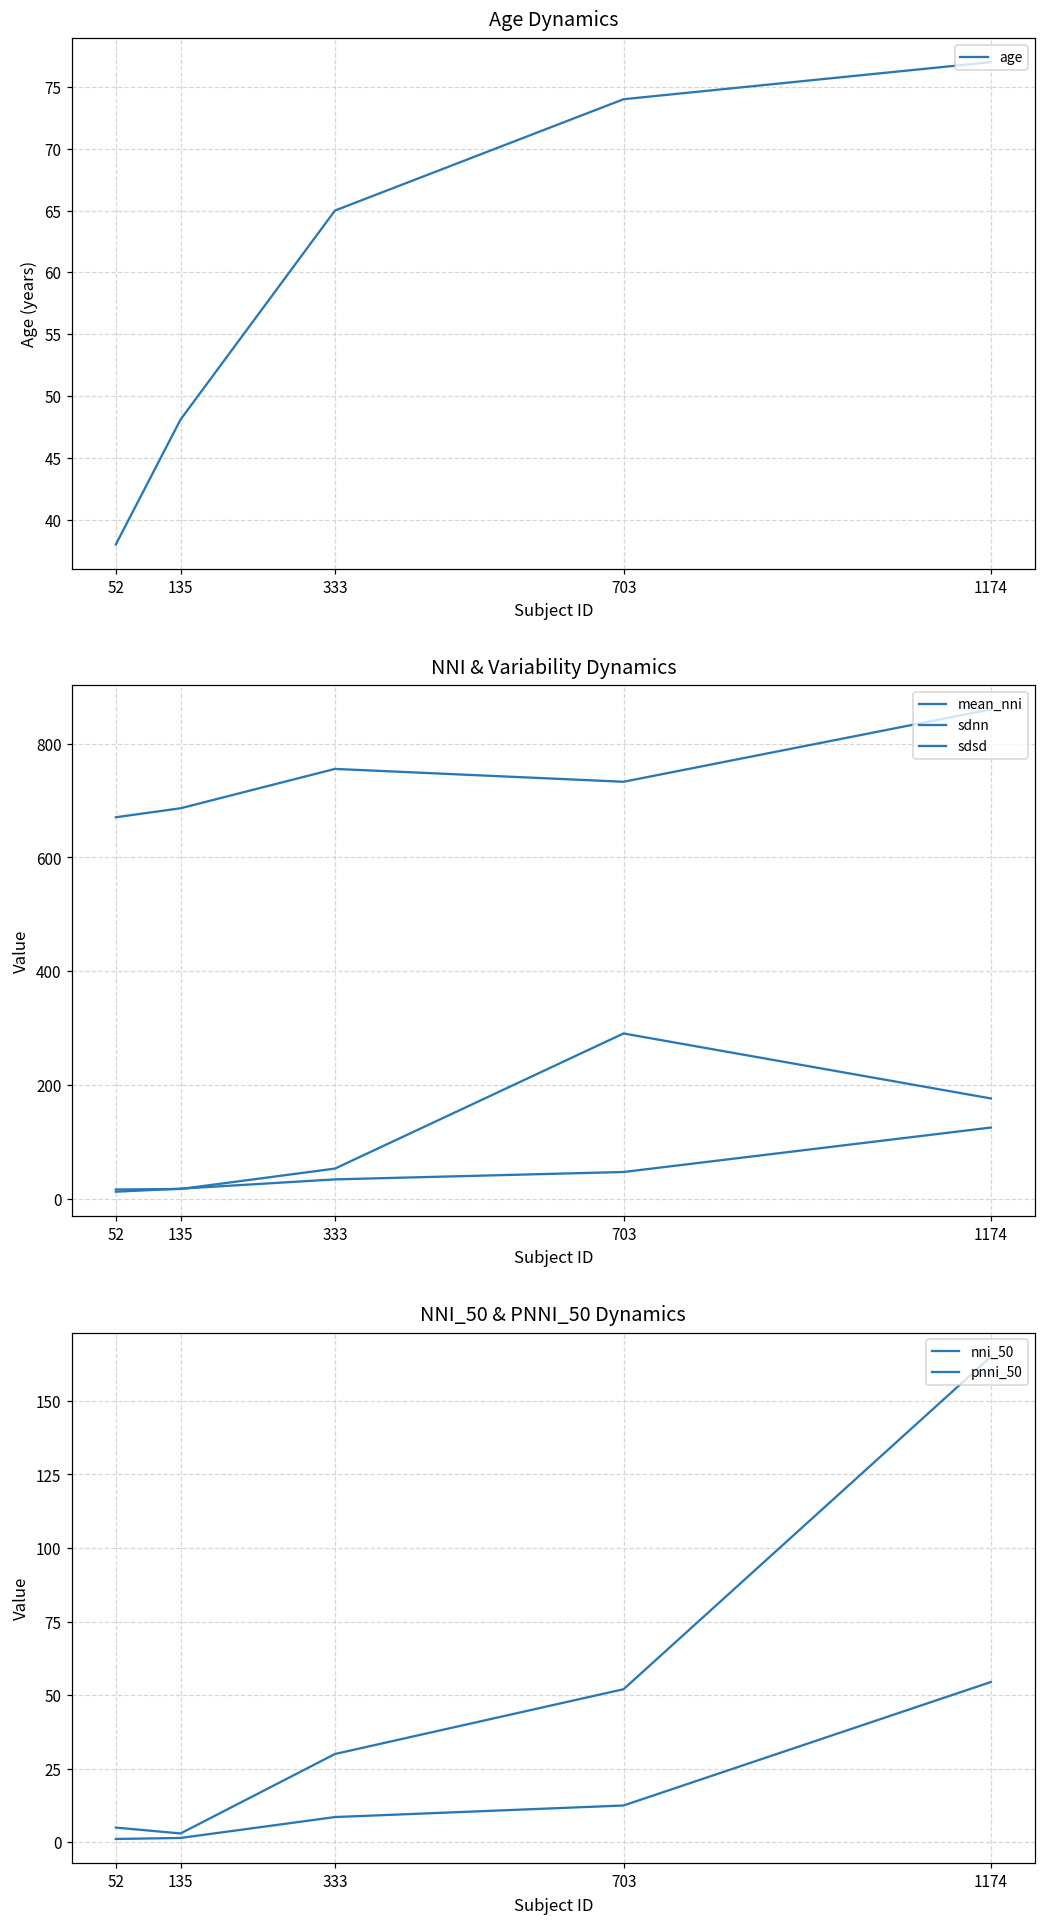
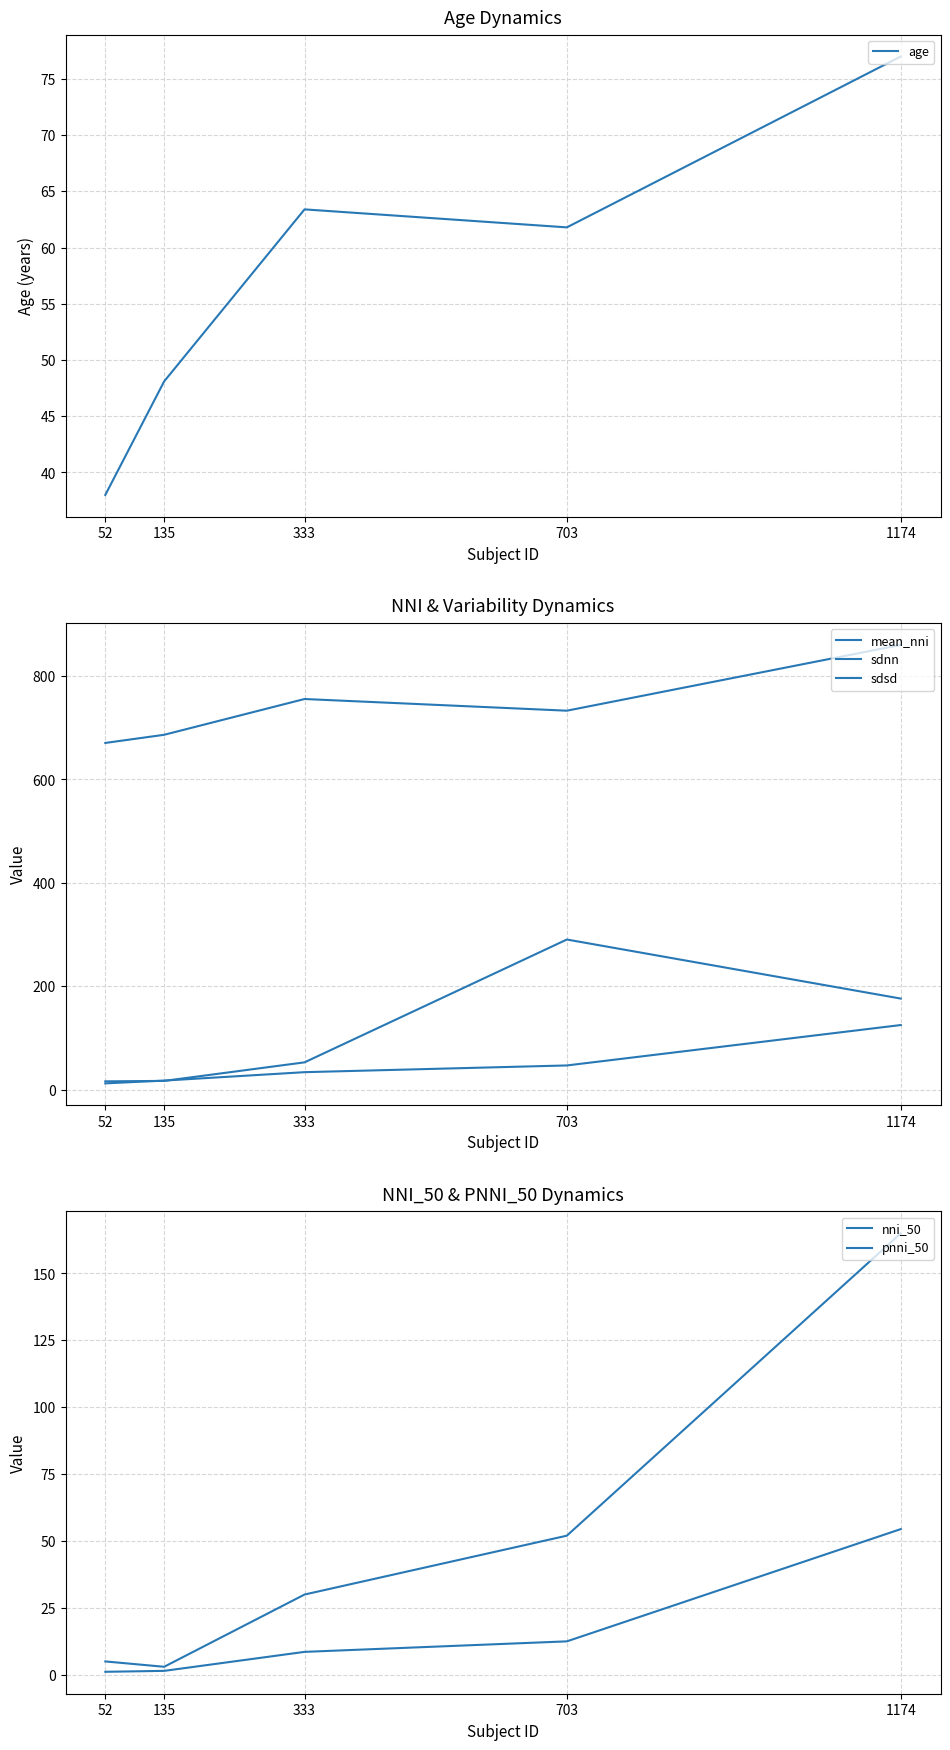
Age Dynamics, 333: 65.0 -> 63.4
Age Dynamics, 703: 74.0 -> 61.8
